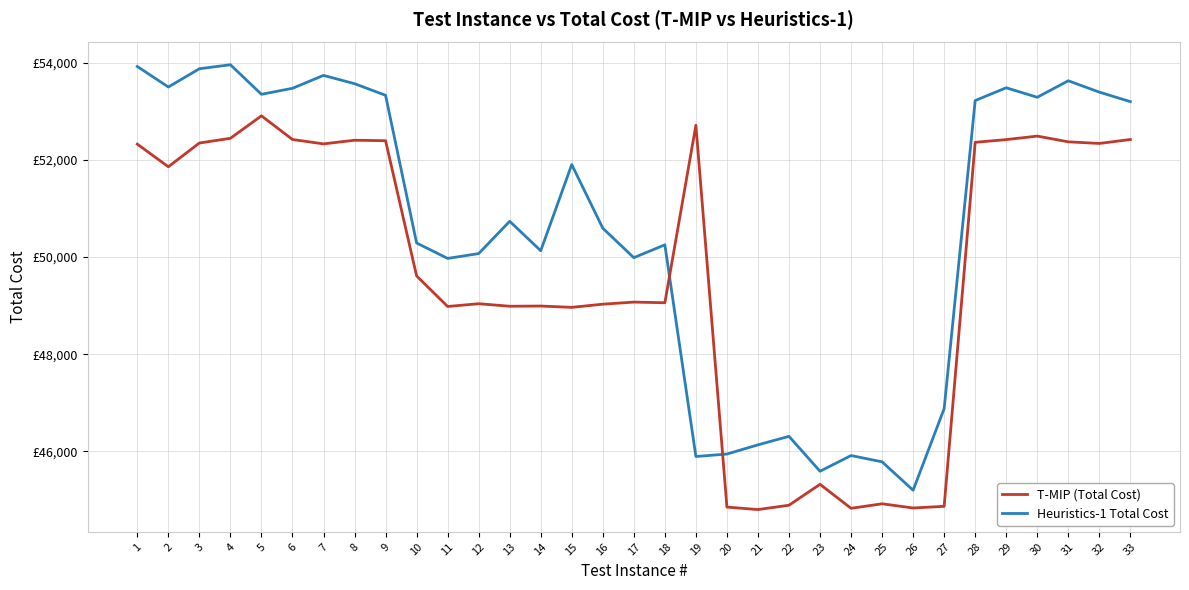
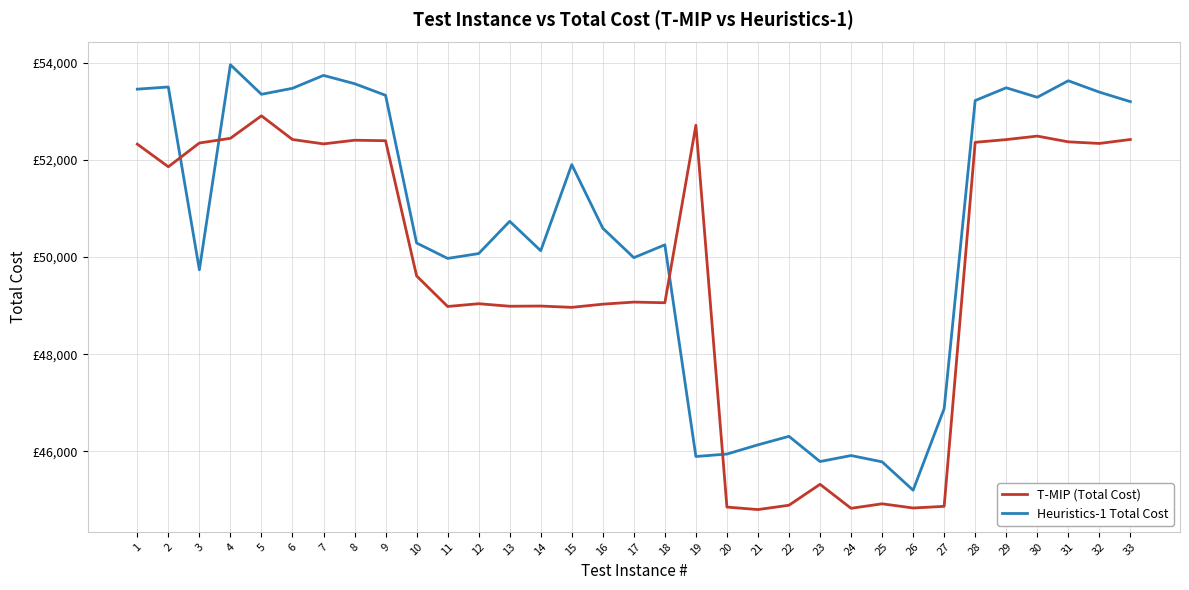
Heuristics-1 Total Cost, 1: £53,900 -> £53,500
Heuristics-1 Total Cost, 3: £53,900 -> £49,700
Heuristics-1 Total Cost, 23: £45,600 -> £45,800
